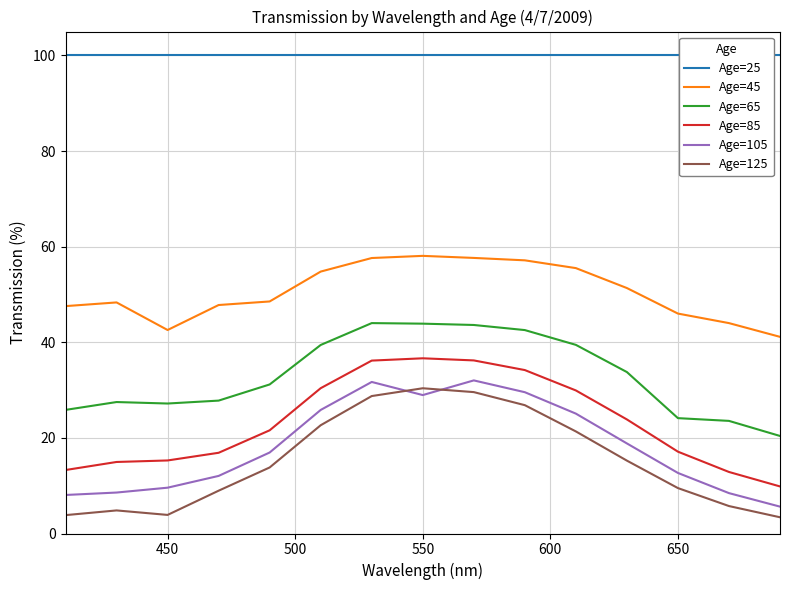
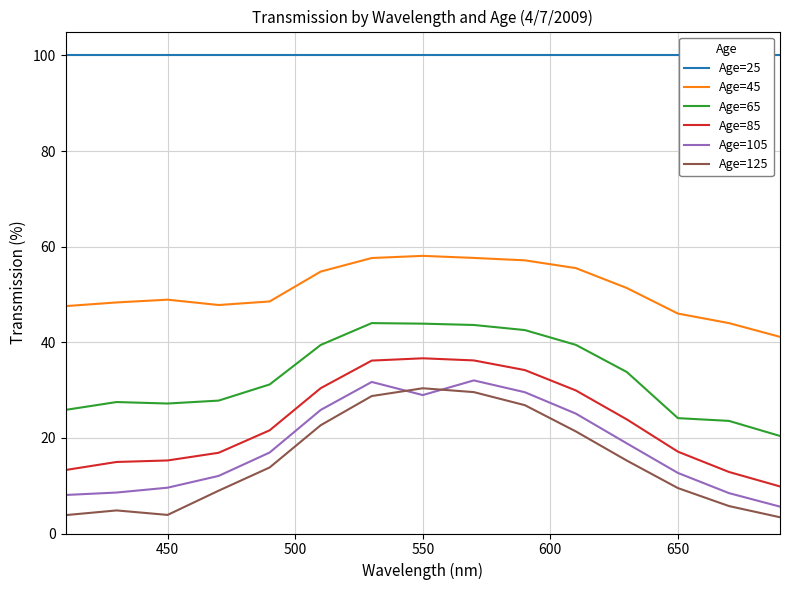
Age=45, 450: 43 -> 49
